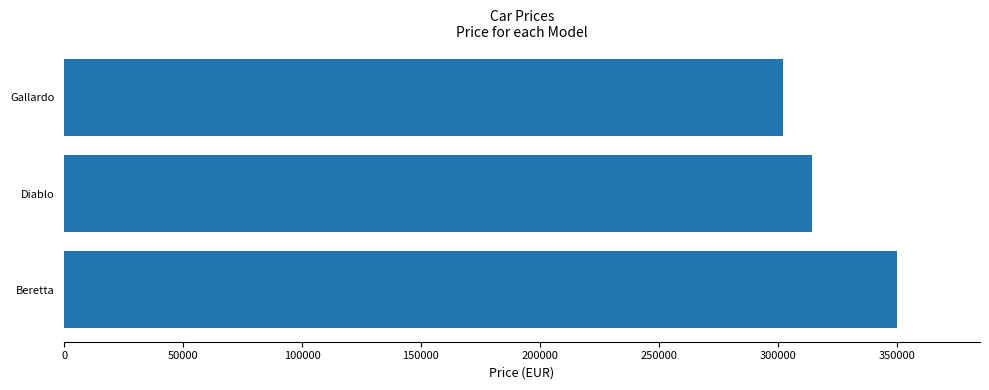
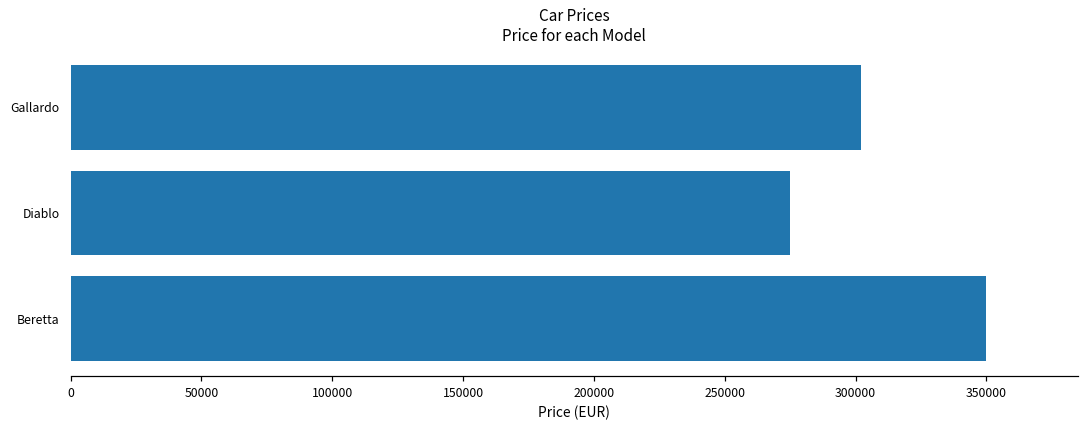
Diablo: 315000 -> 275000
